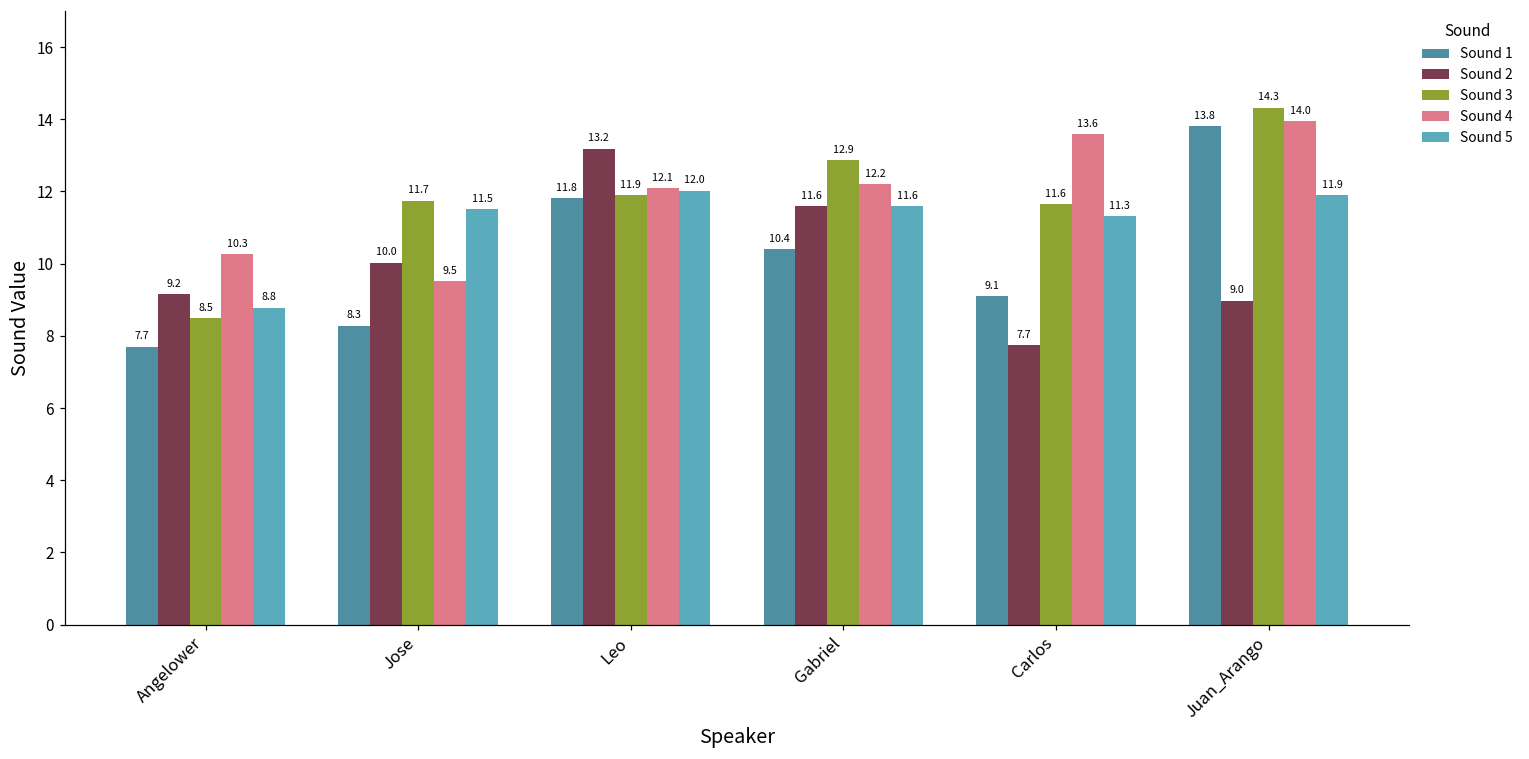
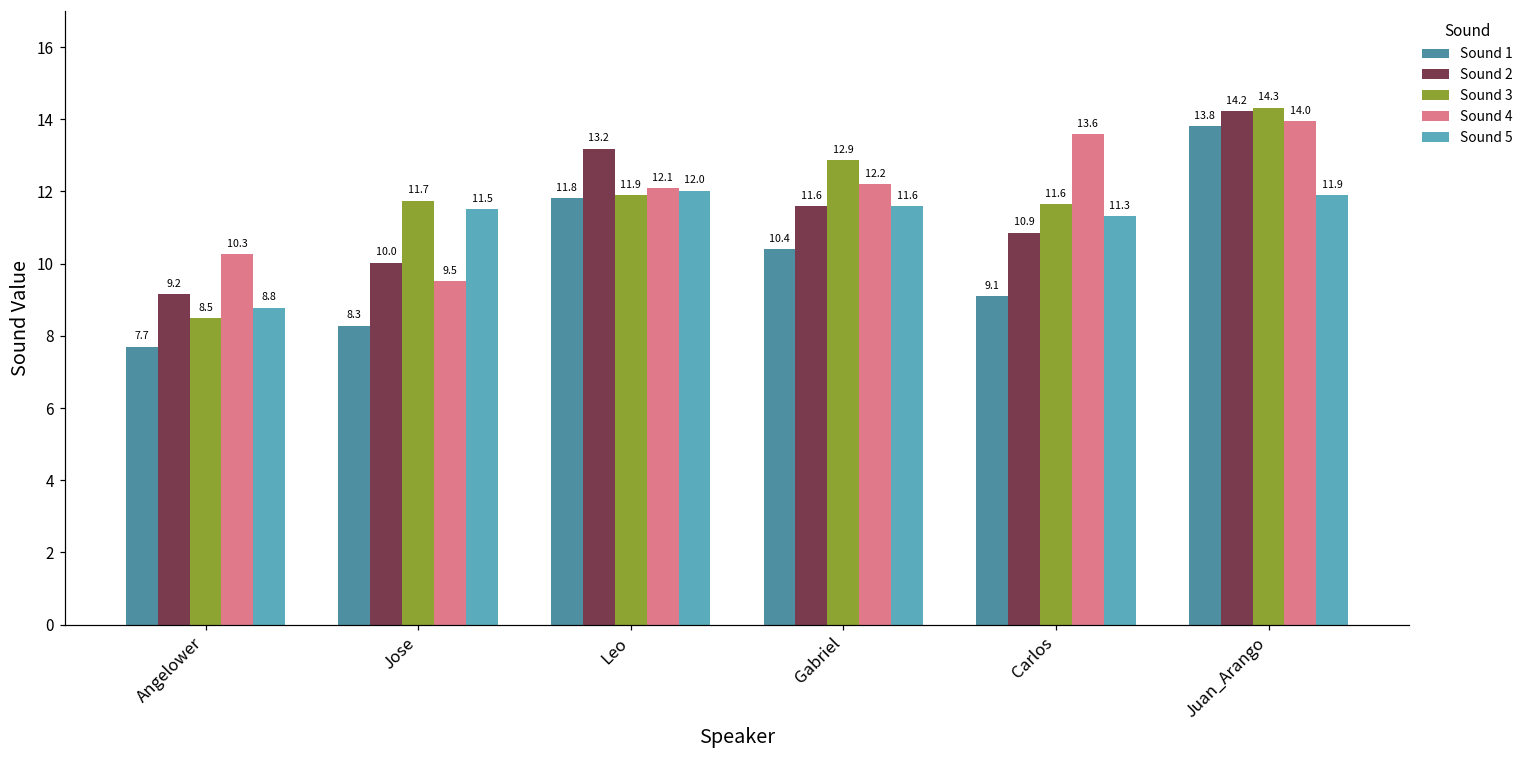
Sound 2, Carlos: 7.7 -> 10.9
Sound 2, Juan_Arango: 9.0 -> 14.2
